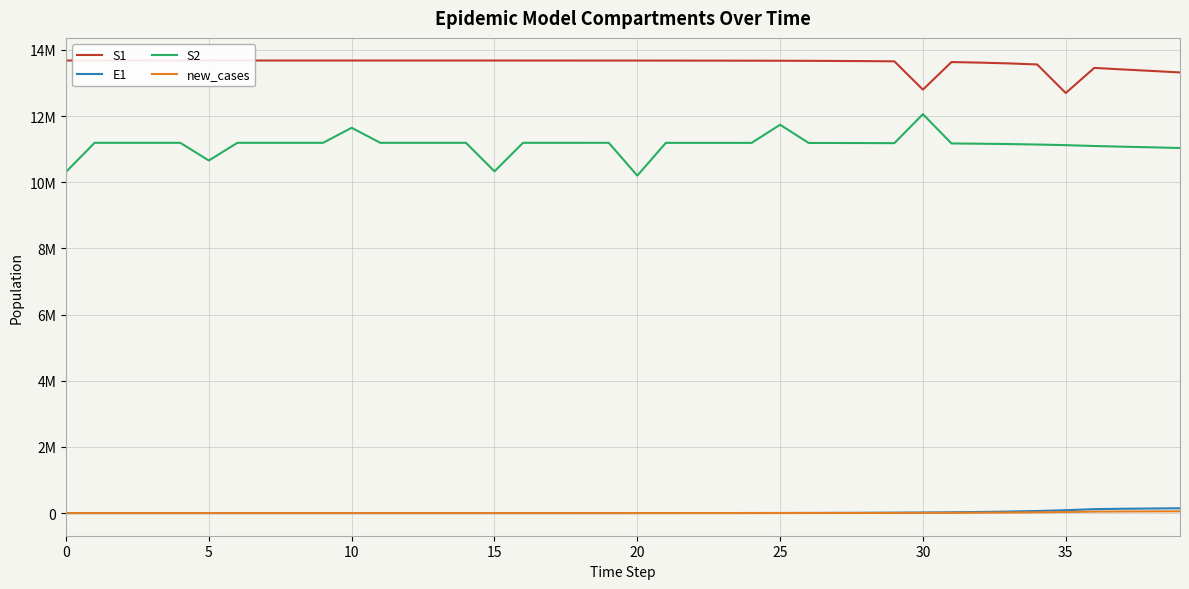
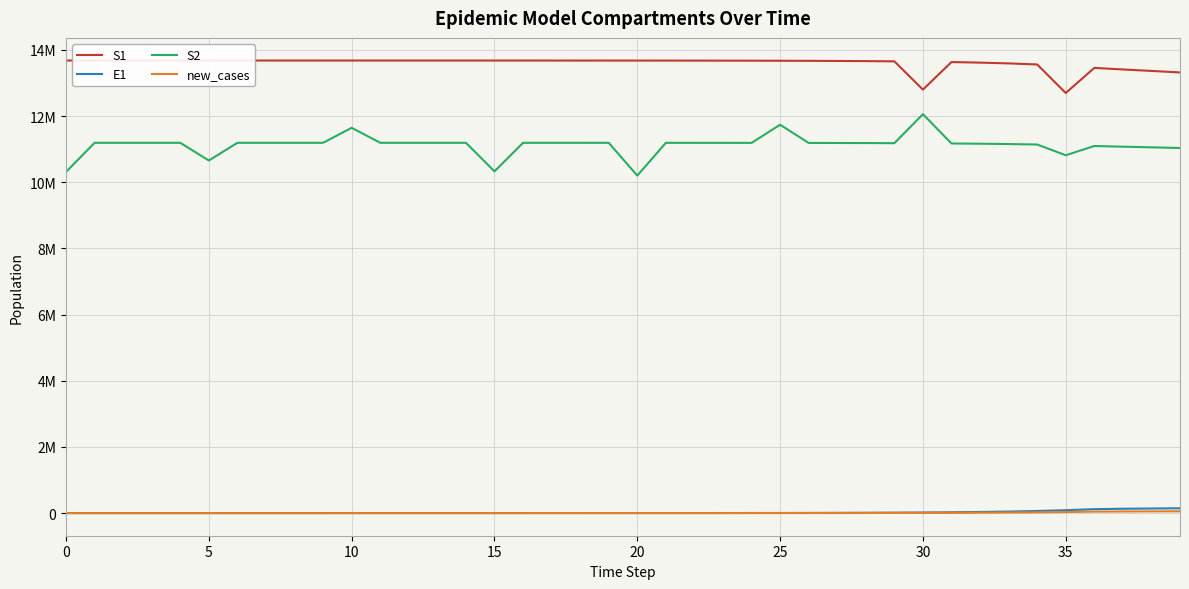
S2, 35: 11100000 -> 10800000
